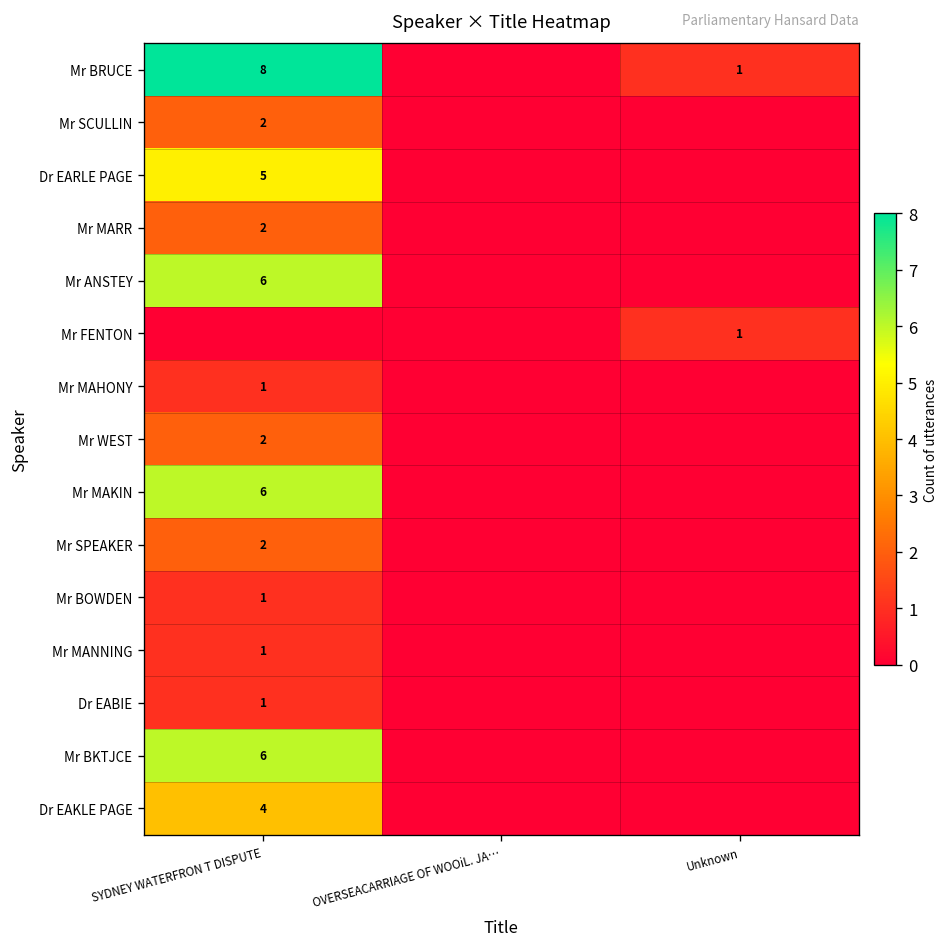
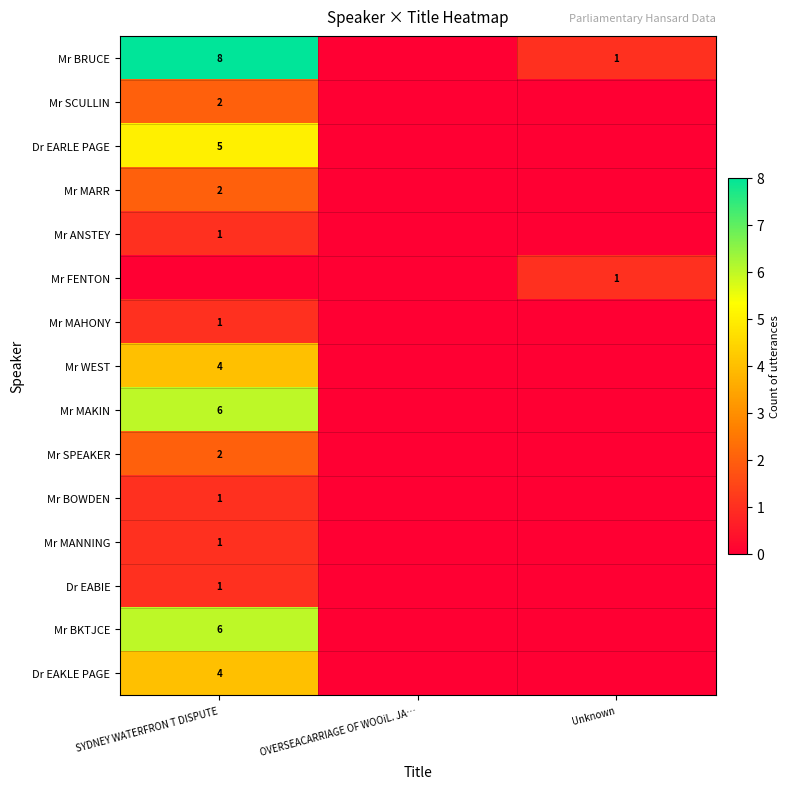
Mr ANSTEY, SYDNEY WATERFRON T DISPUTE: 6 -> 1
Mr WEST, SYDNEY WATERFRON T DISPUTE: 2 -> 4
